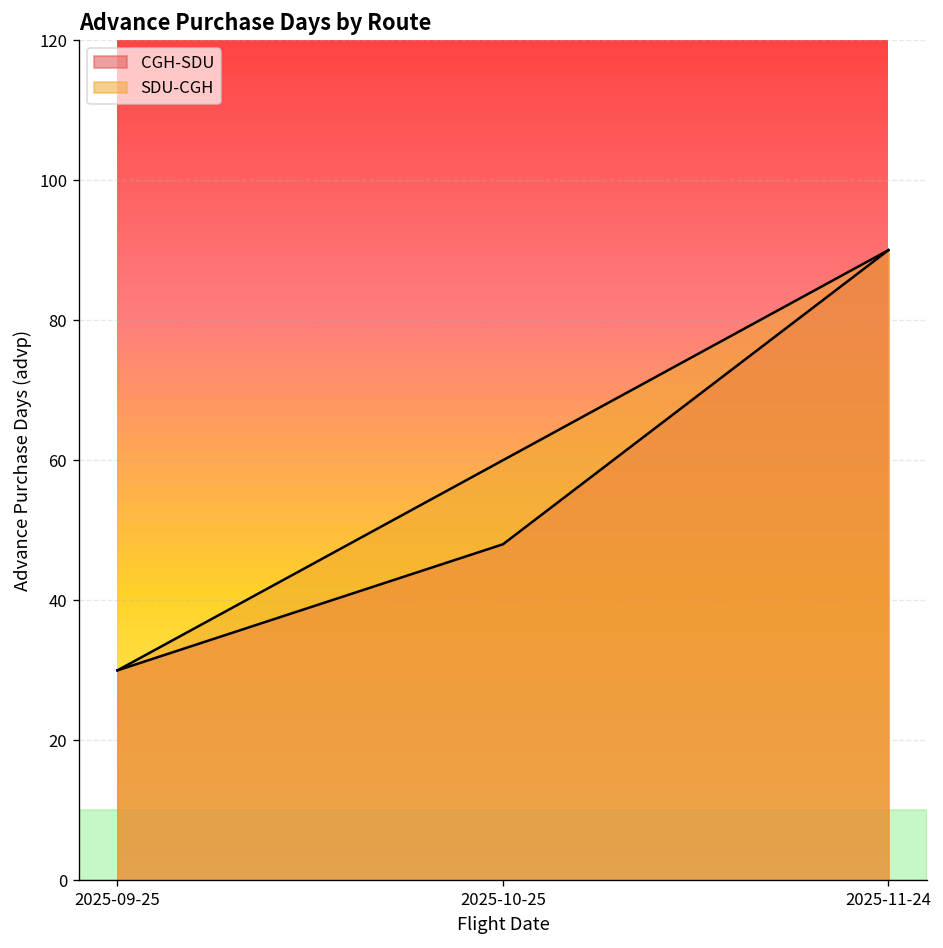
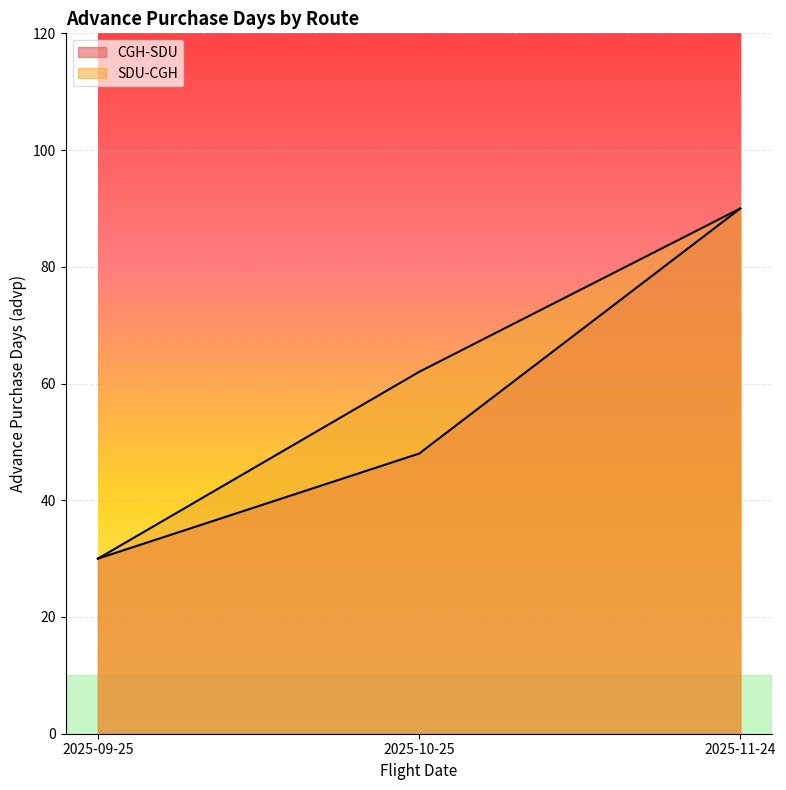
SDU-CGH, 2025-10-25: 60 -> 62
